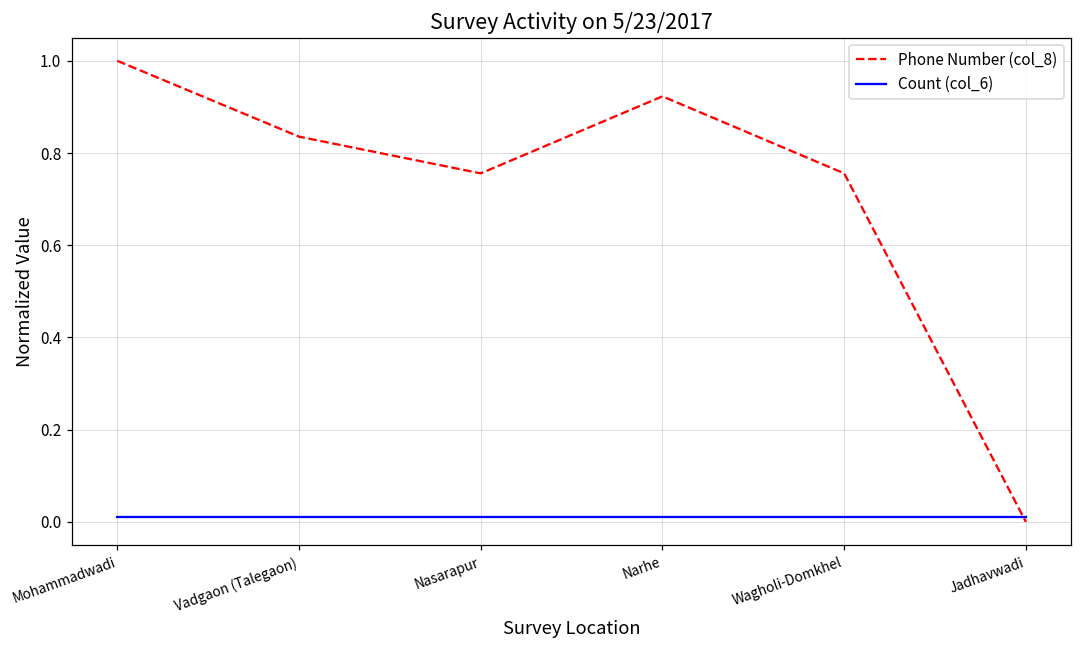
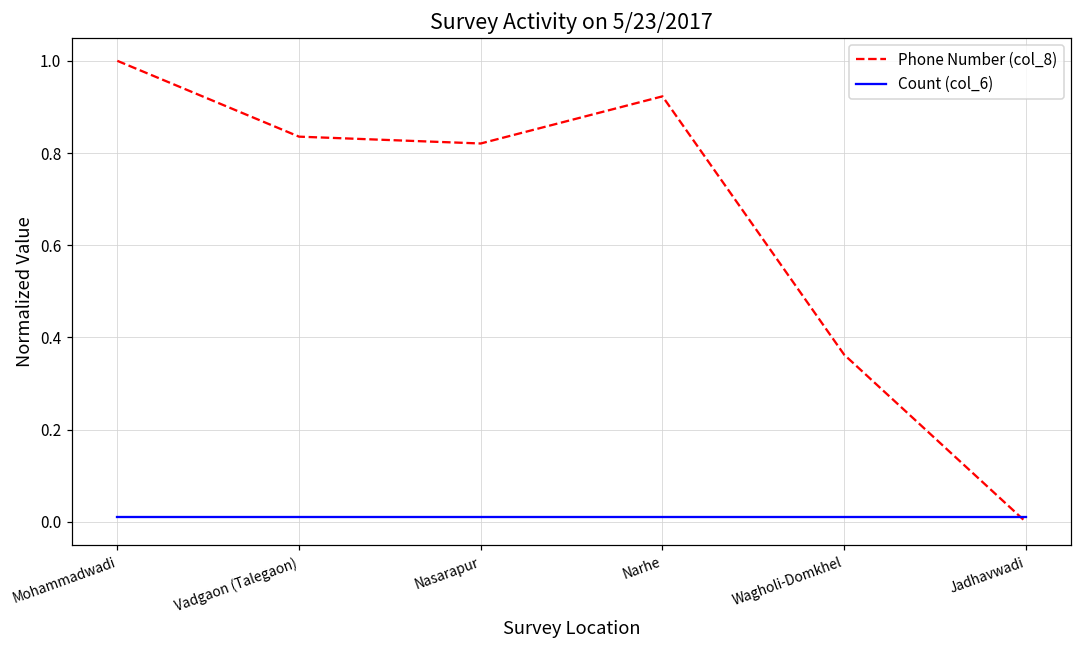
Phone Number (col_8), Nasarapur: 0.76 -> 0.82
Phone Number (col_8), Wagholi-Domkhel: 0.76 -> 0.36
